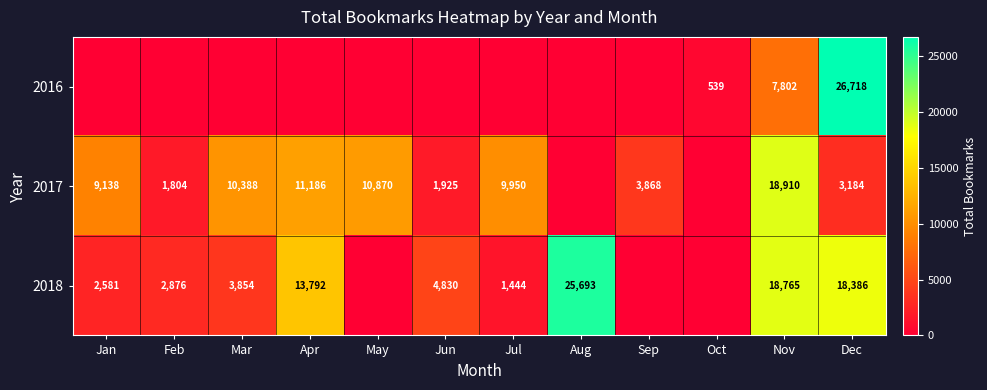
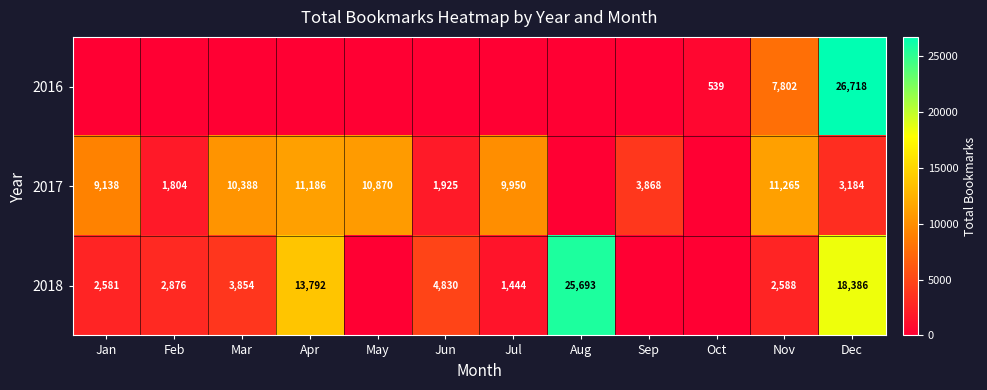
2017, Nov: 18,910 -> 11,265
2018, Nov: 18,765 -> 2,588
